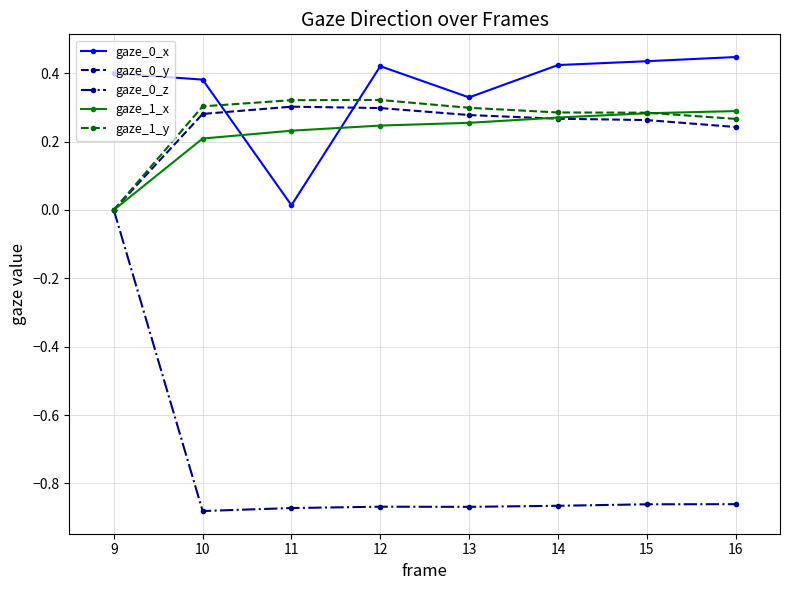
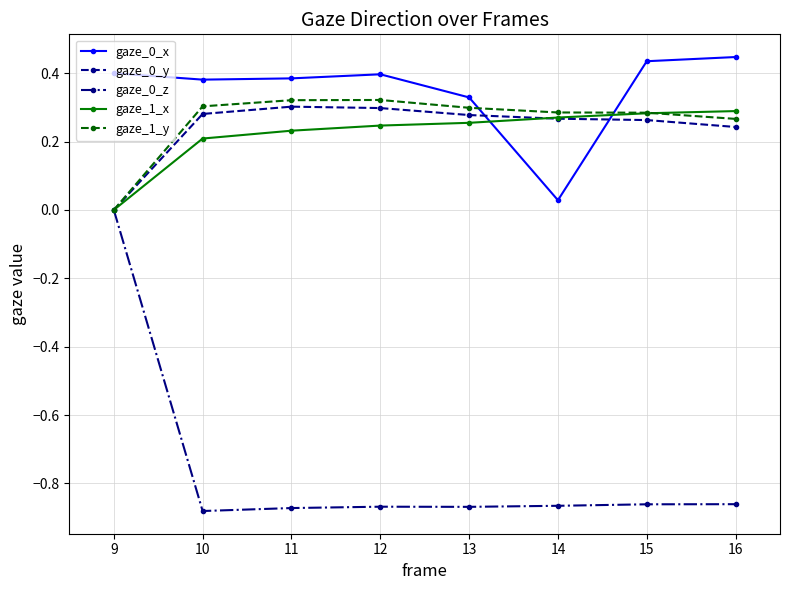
gaze_0_x, 11: 0.01 -> 0.38
gaze_0_x, 12: 0.42 -> 0.40
gaze_0_x, 14: 0.42 -> 0.03
